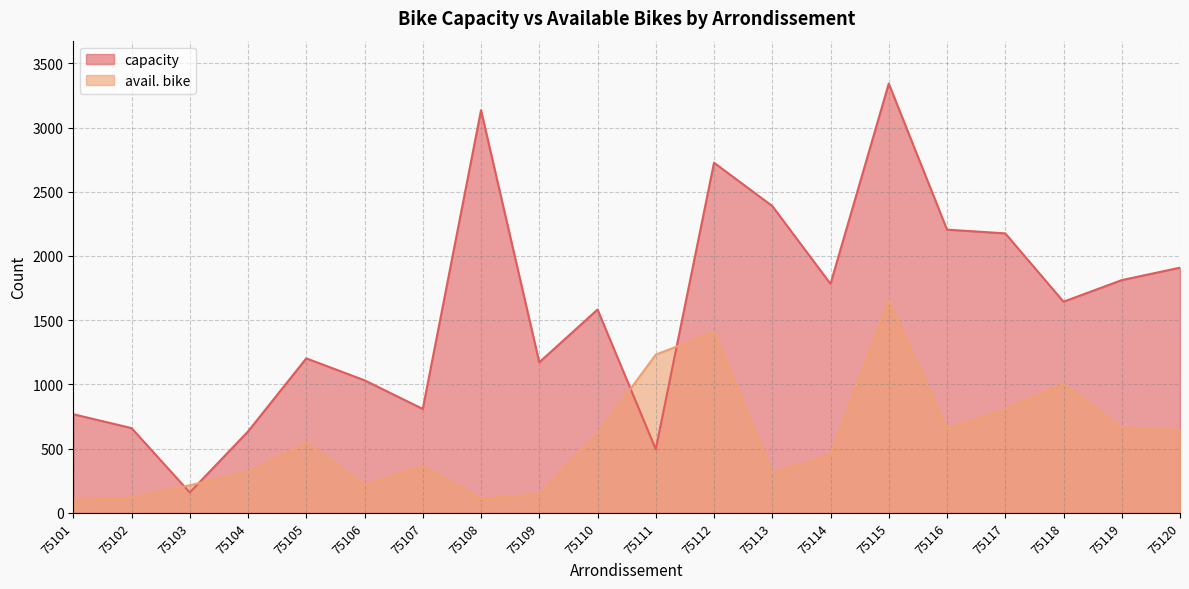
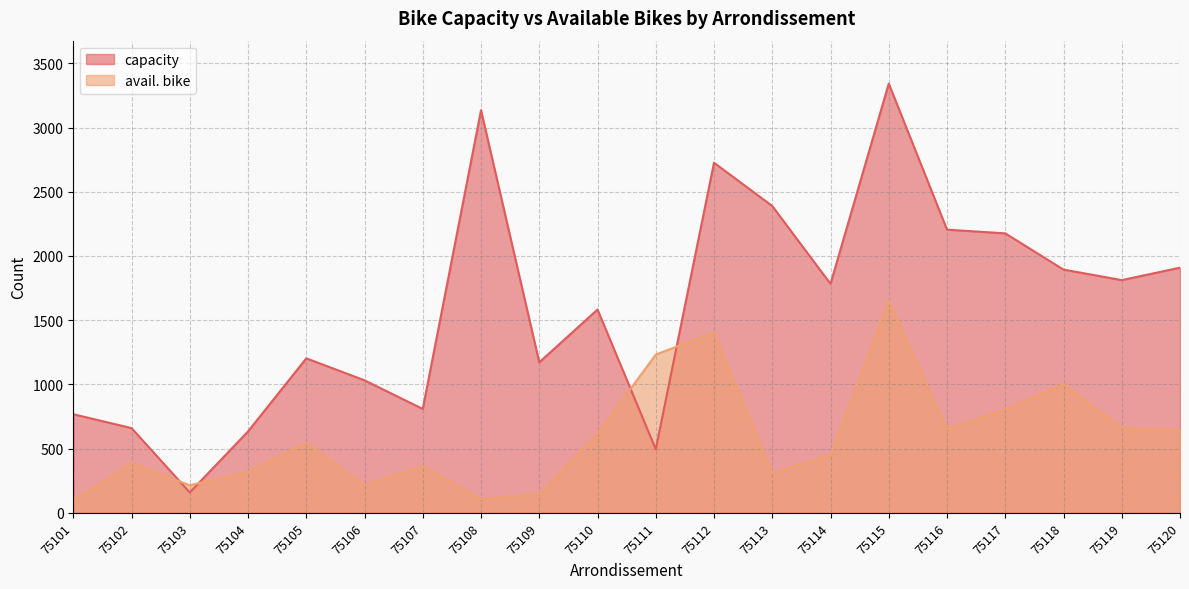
avail. bike, 75102: 120 -> 390
capacity, 75118: 1640 -> 1890
